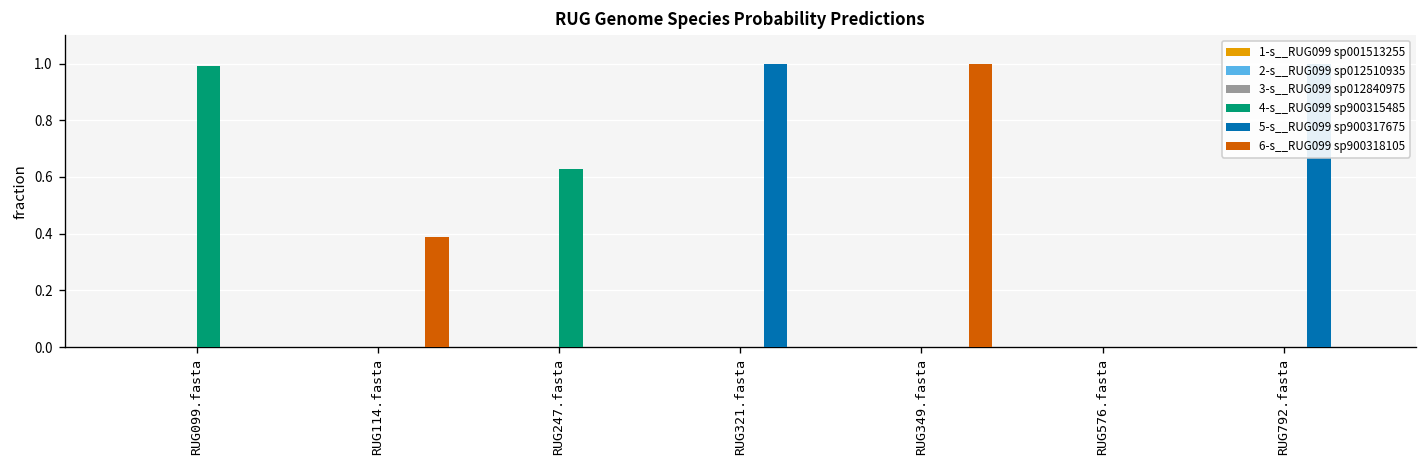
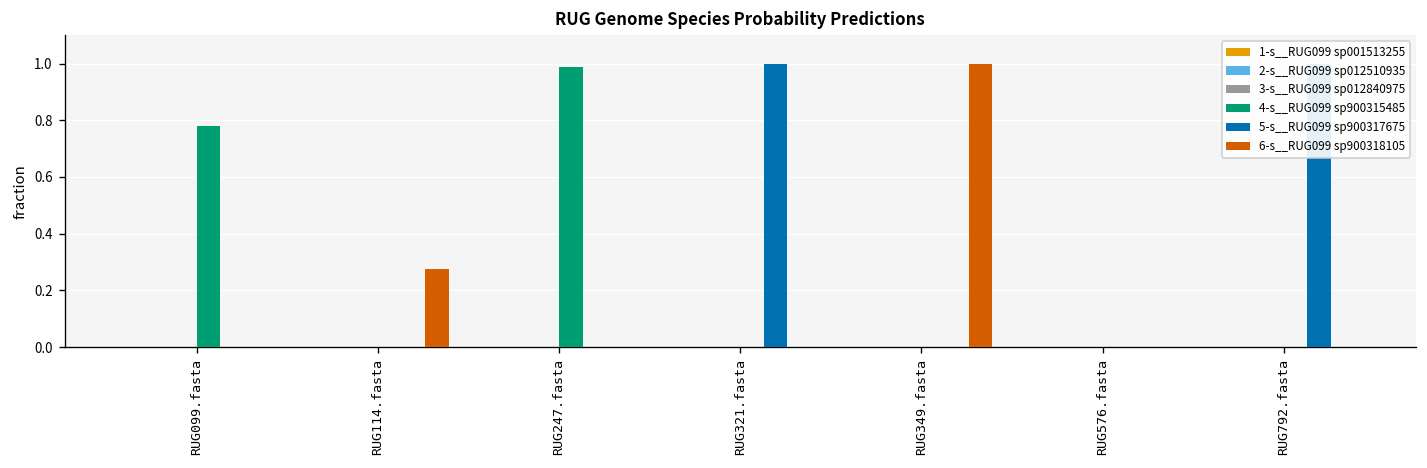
4-s__RUG099 sp900315485, RUG099.fasta: 0.99 -> 0.78
6-s__RUG099 sp900318105, RUG114.fasta: 0.39 -> 0.28
4-s__RUG099 sp900315485, RUG247.fasta: 0.63 -> 0.99
